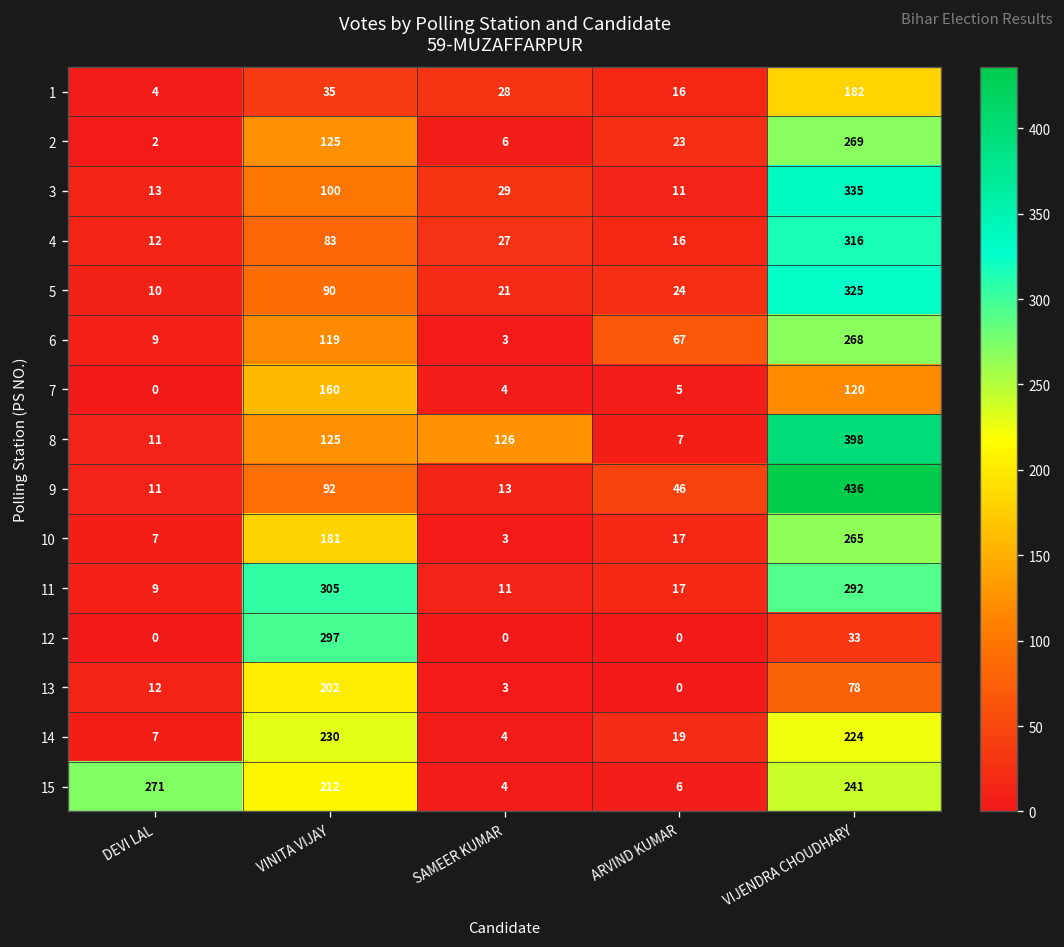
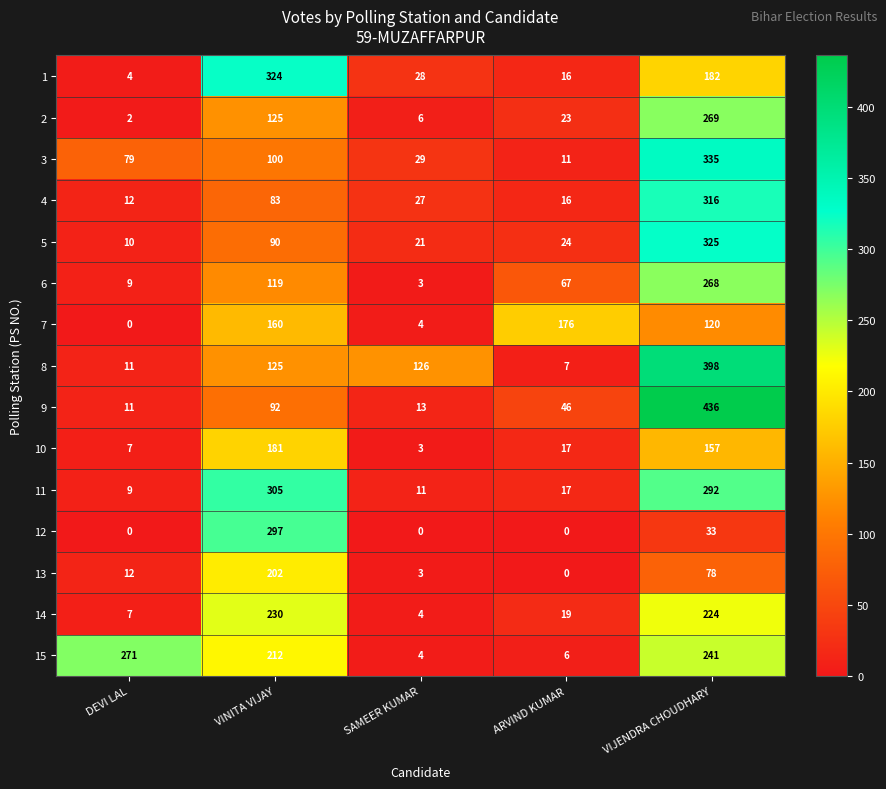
1, VINITA VIJAY: 35 -> 324
3, DEVI LAL: 13 -> 79
7, ARVIND KUMAR: 5 -> 176
10, VIJENDRA CHOUDHARY: 265 -> 157
